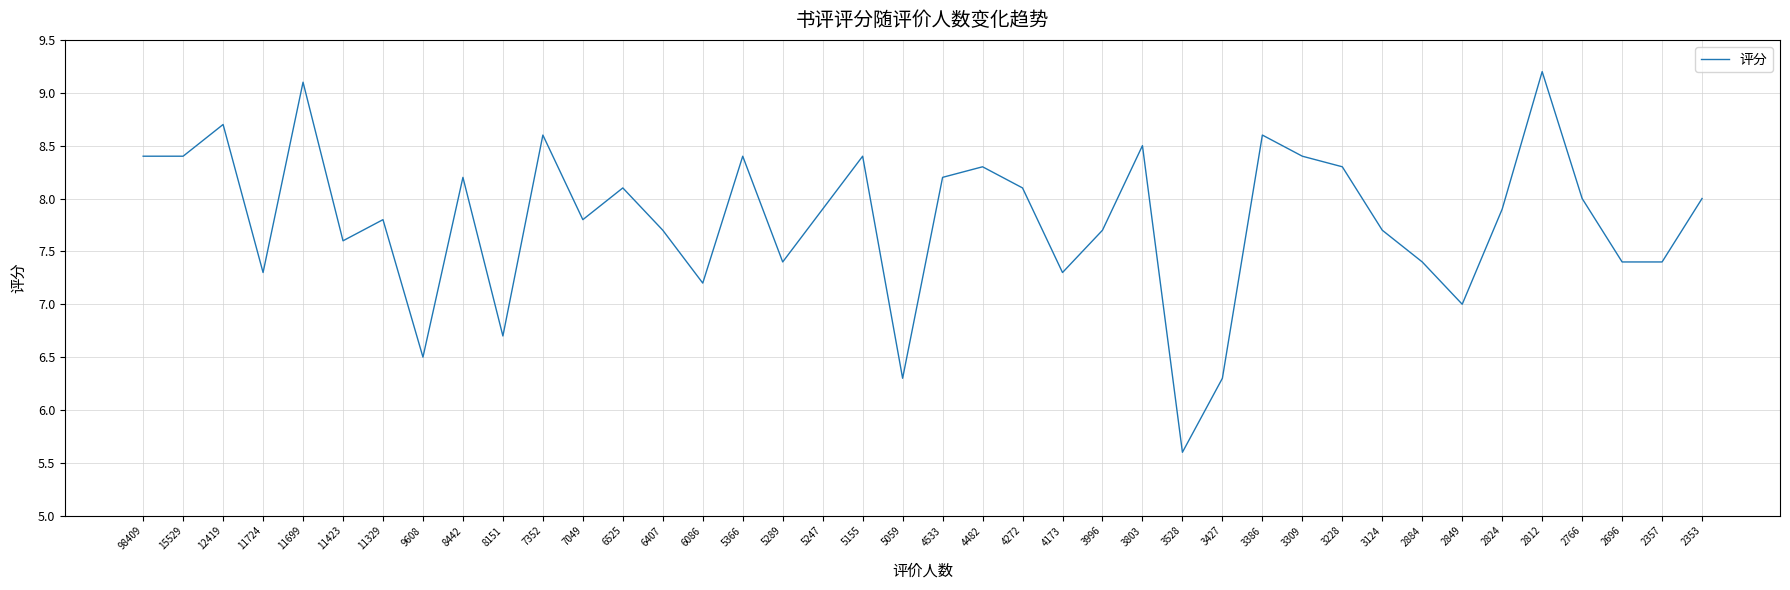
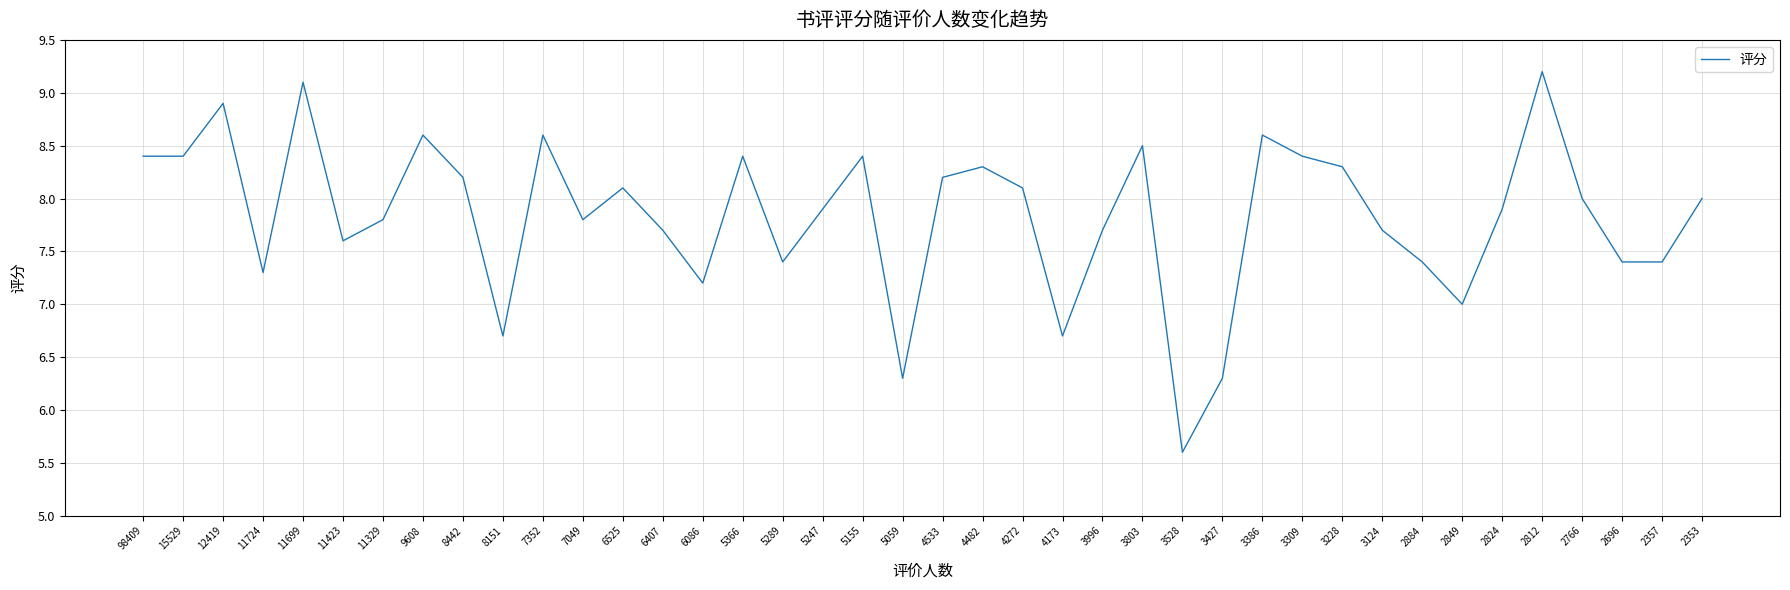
12419: 8.7 -> 8.9
9608: 6.5 -> 8.6
4173: 7.3 -> 6.7
